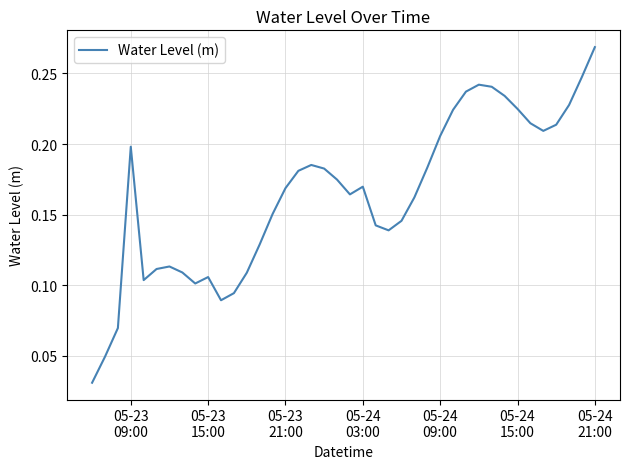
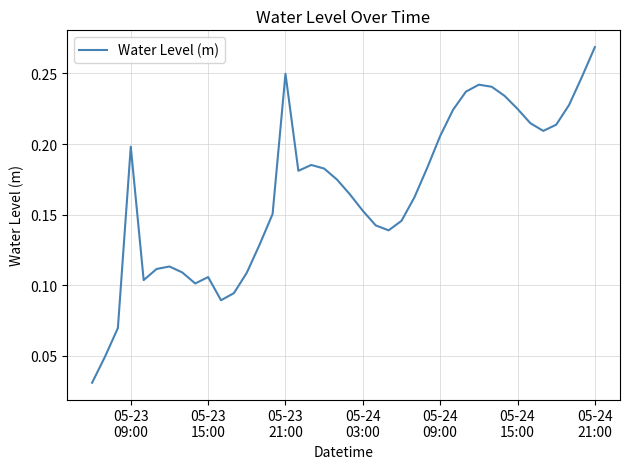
05-23 21:00: 0.169 -> 0.250
05-24 03:00: 0.170 -> 0.153
